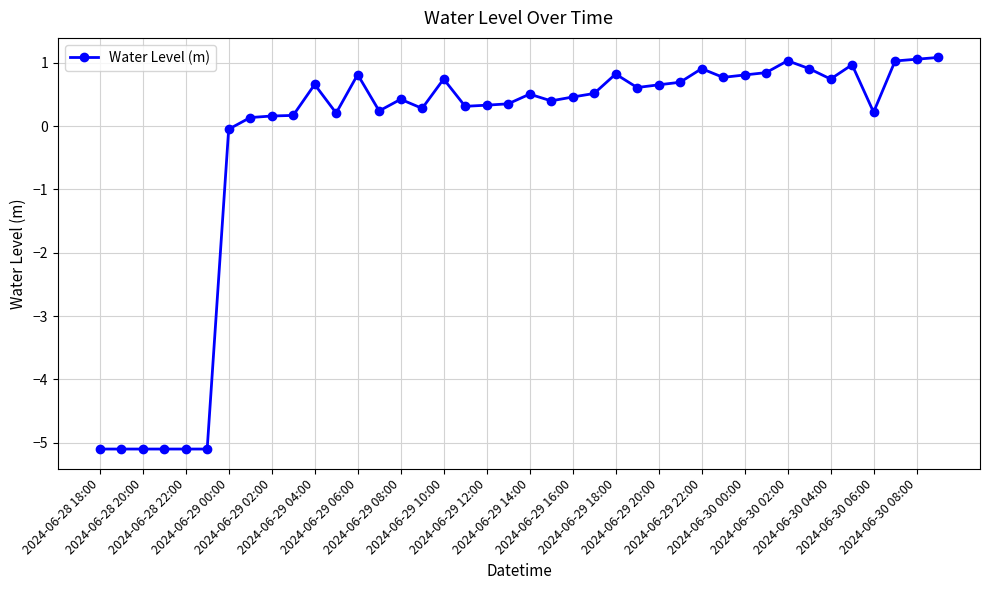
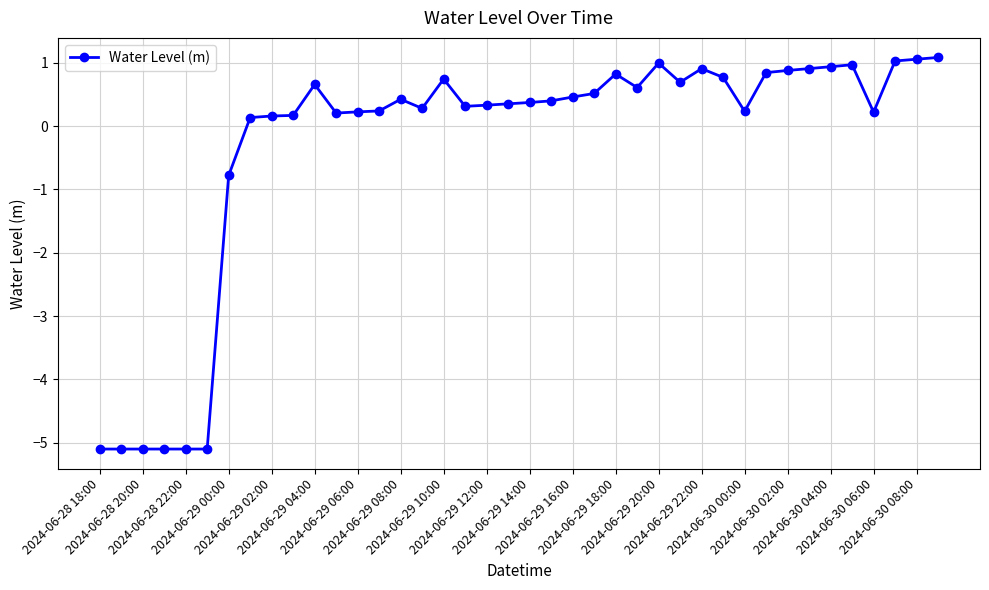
2024-06-29 00:00: 0.0 -> -0.8
2024-06-29 06:00: 0.8 -> 0.2
2024-06-29 14:00: 0.5 -> 0.4
2024-06-29 20:00: 0.7 -> 1.0
2024-06-30 00:00: 0.8 -> 0.2
2024-06-30 02:00: 1.0 -> 0.9
2024-06-30 04:00: 0.7 -> 0.9
